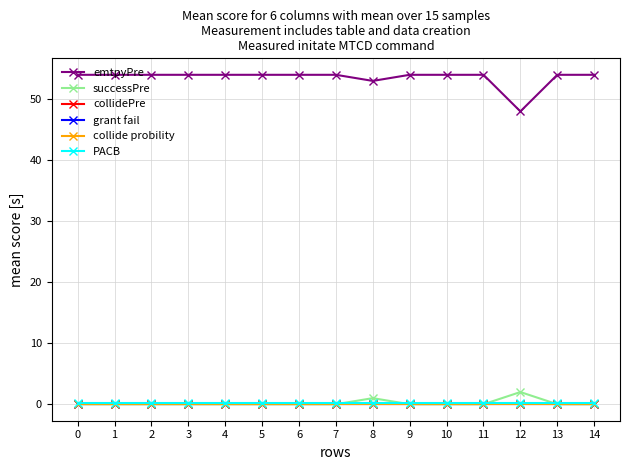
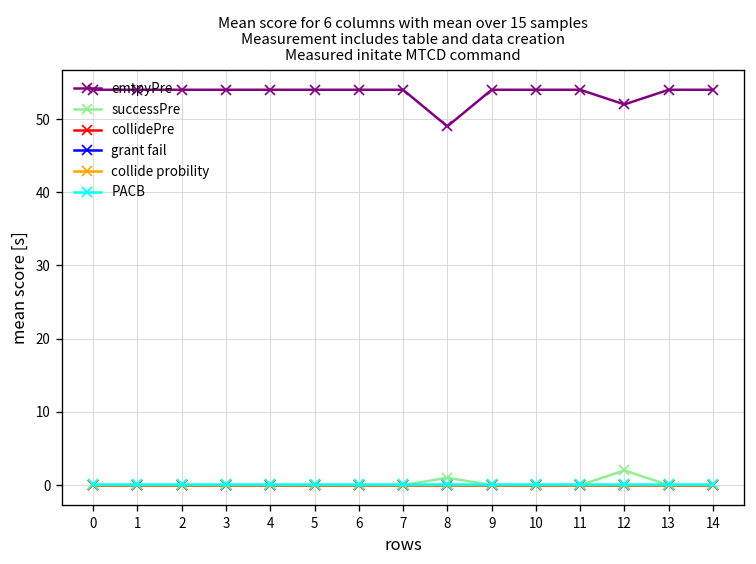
emtpyPre, 8: 53 -> 49
emtpyPre, 12: 48 -> 52
